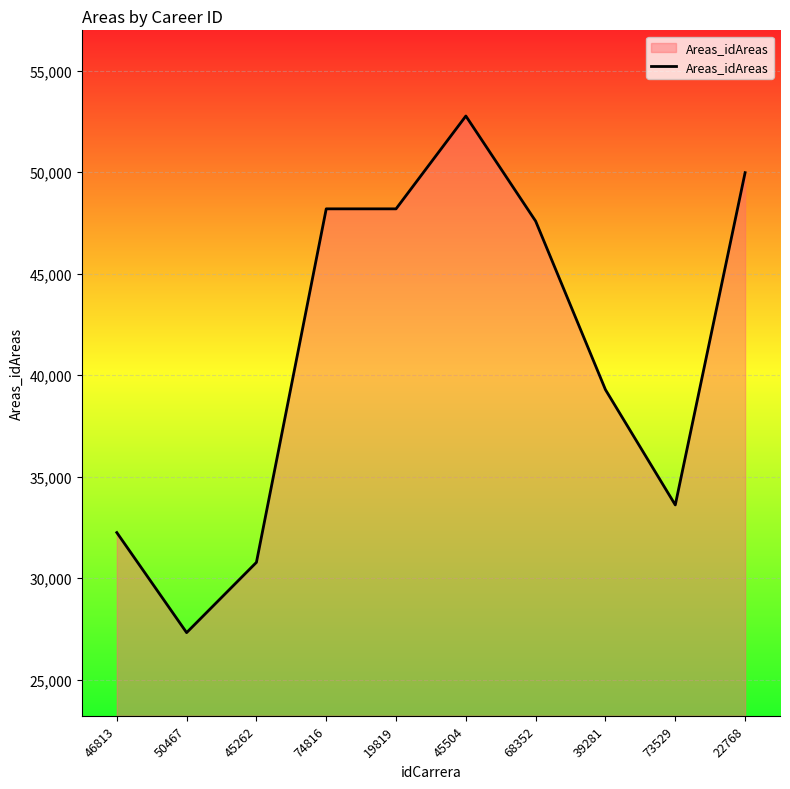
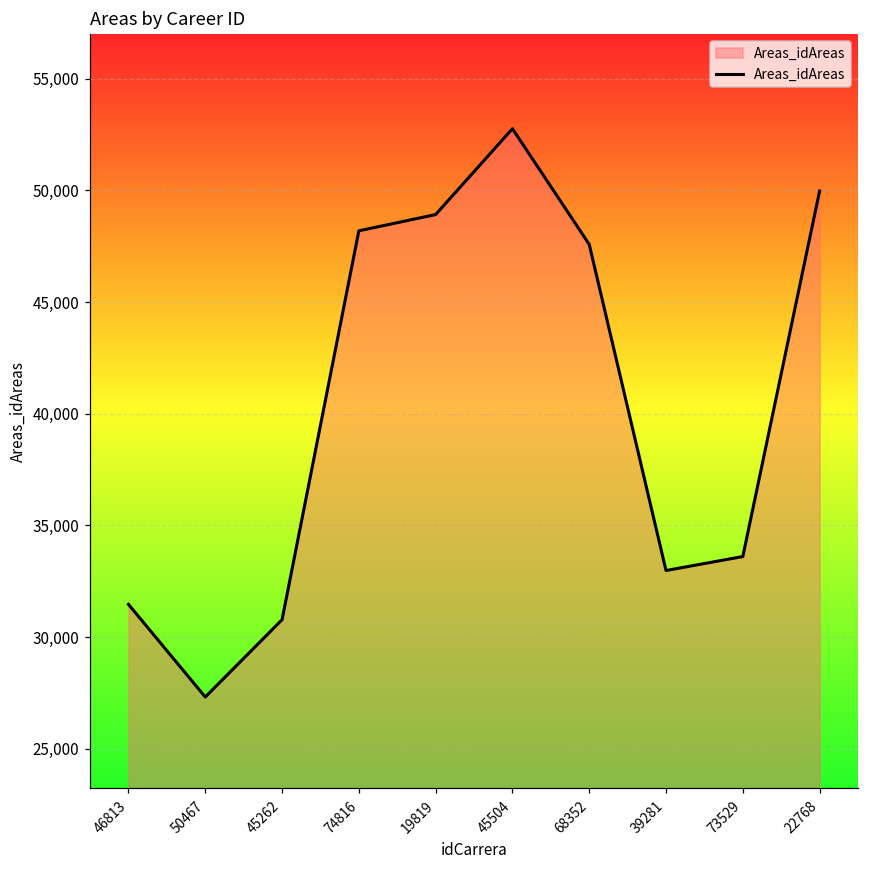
46813: 32,200 -> 31,500
19819: 48,200 -> 48,900
39281: 39,300 -> 33,000
